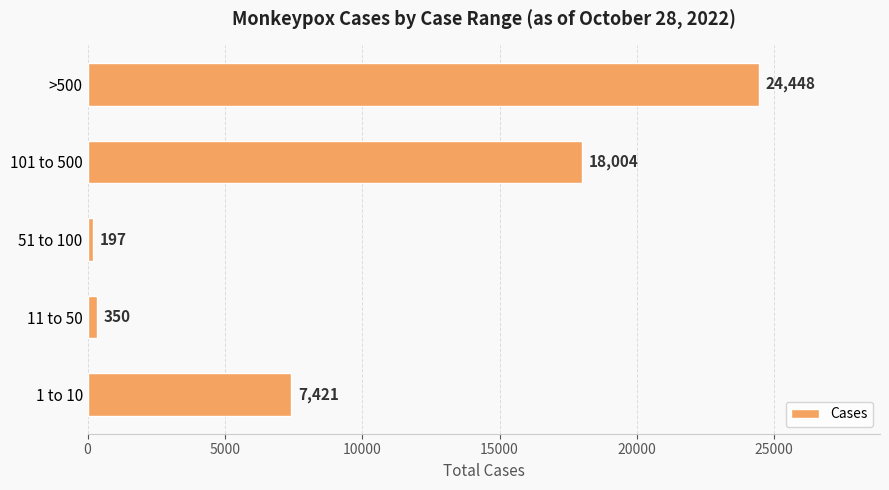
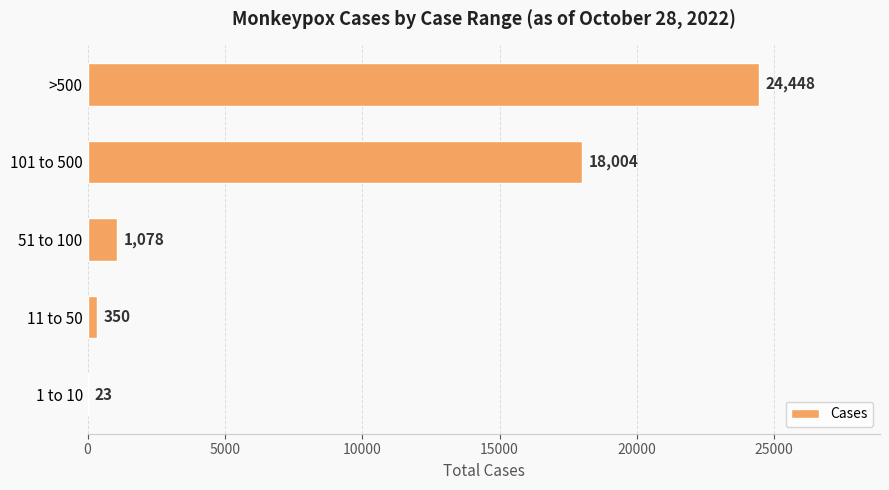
51 to 100: 197 -> 1,078
1 to 10: 7,421 -> 23
